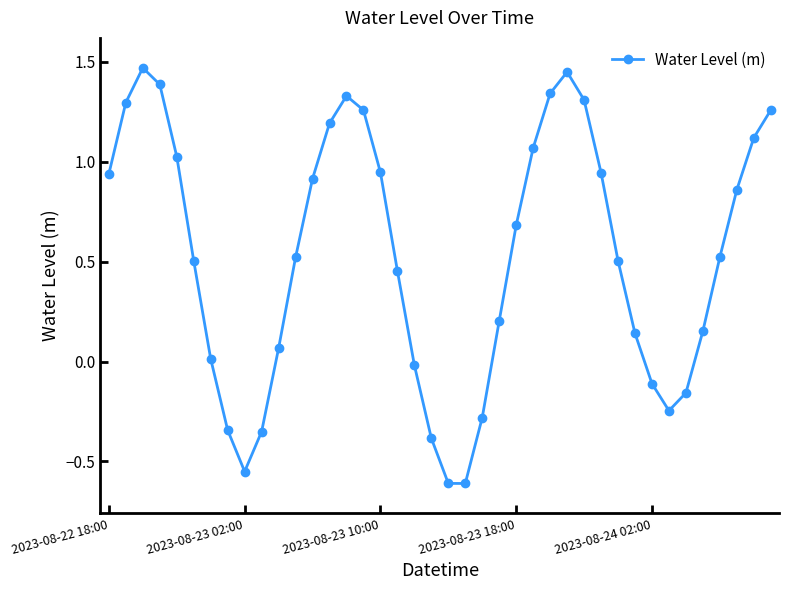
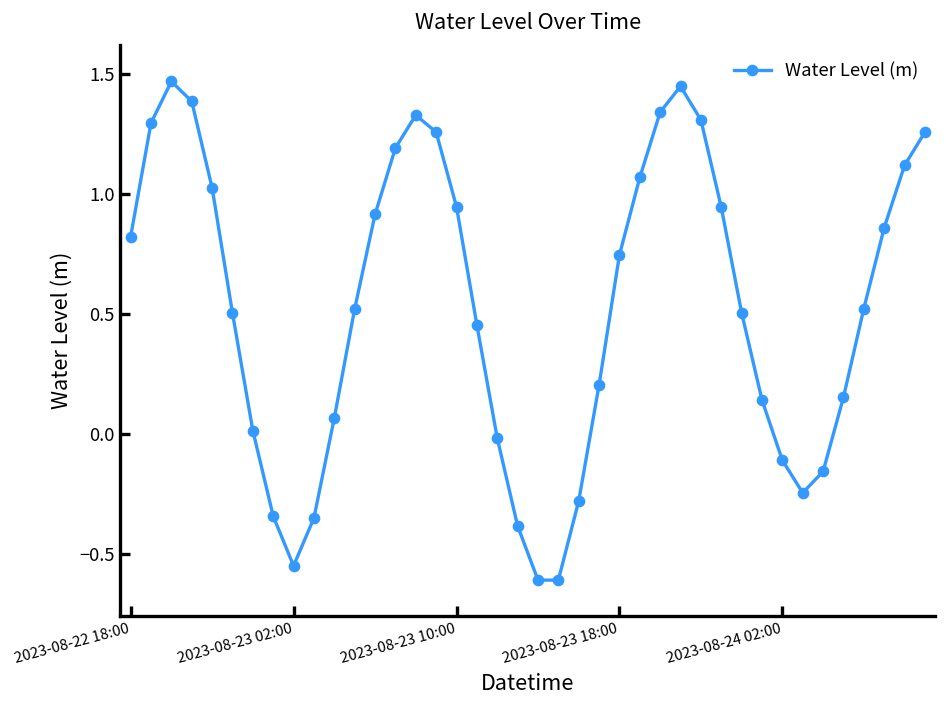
2023-08-22 18:00: 0.94 -> 0.82
2023-08-23 18:00: 0.68 -> 0.75
